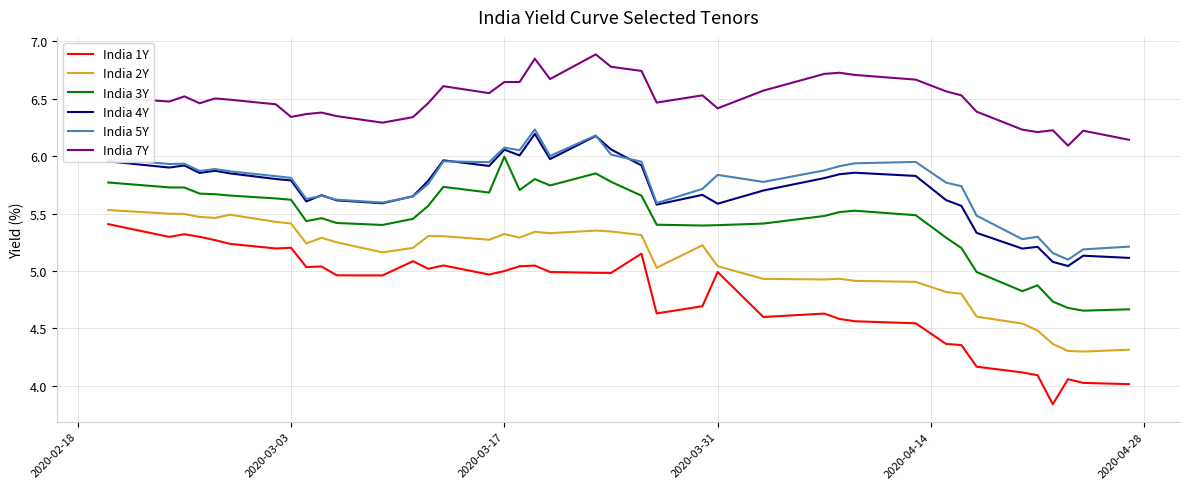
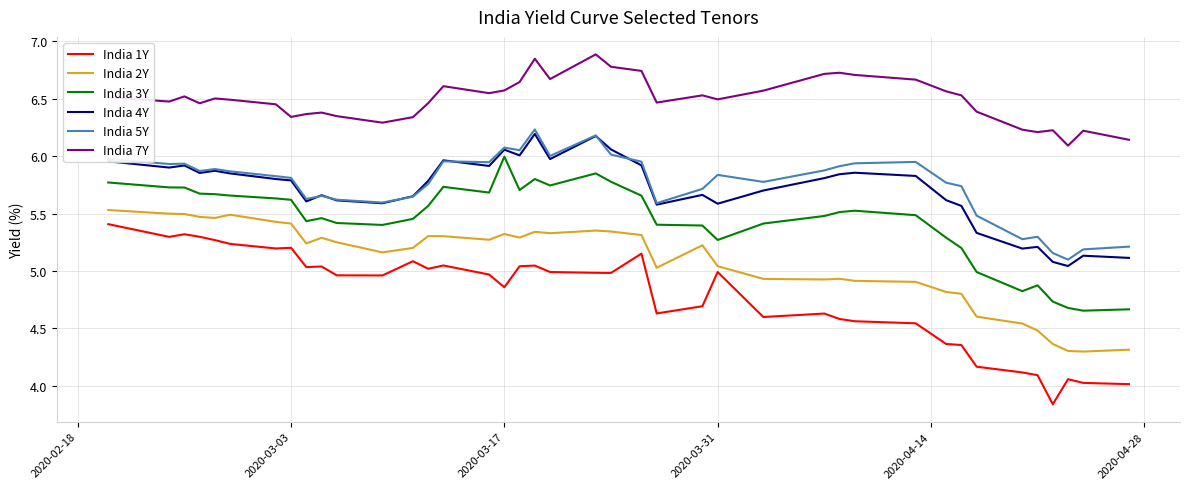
India 1Y, 2020-03-17: 5.00 -> 4.86
India 7Y, 2020-03-17: 6.65 -> 6.57
India 3Y, 2020-03-31: 5.40 -> 5.27
India 7Y, 2020-03-31: 6.42 -> 6.50
